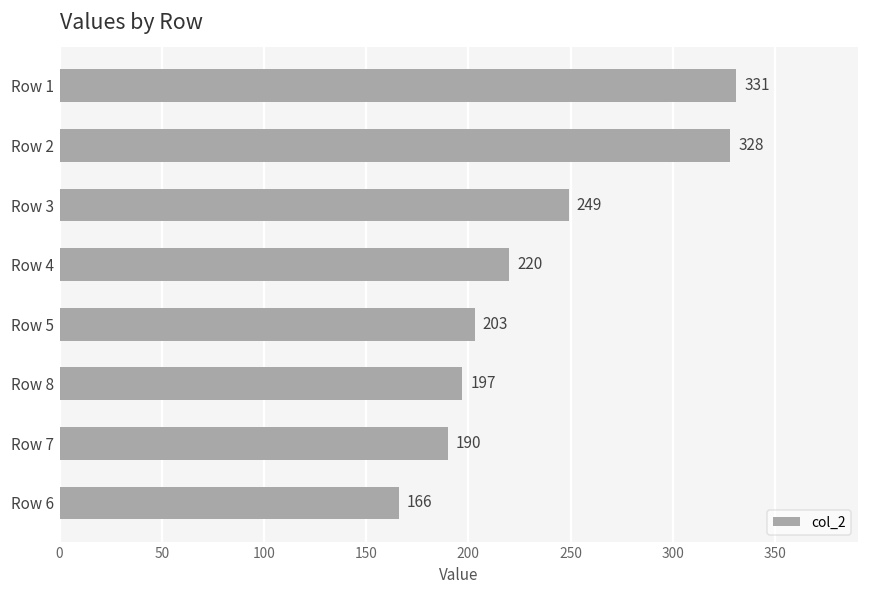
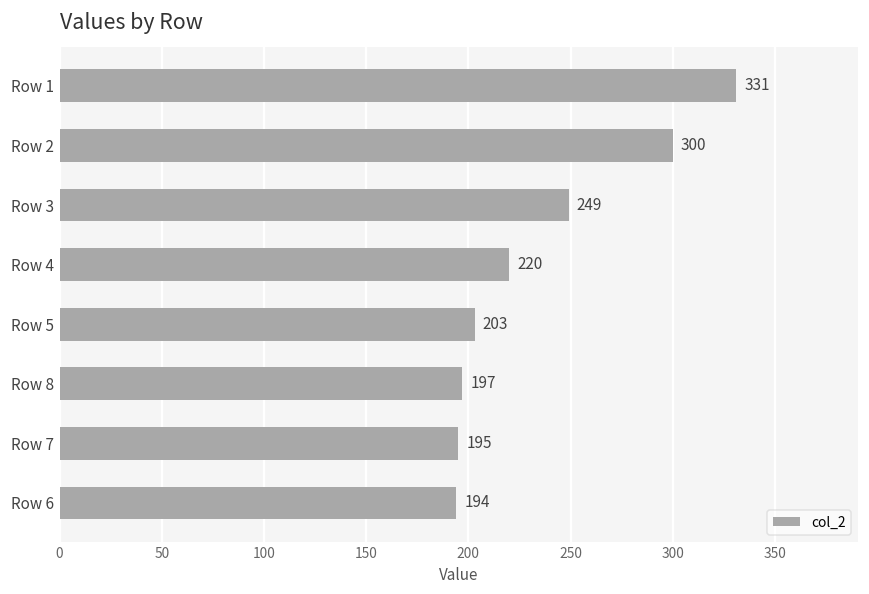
Row 2: 328 -> 300
Row 7: 190 -> 195
Row 6: 166 -> 194
